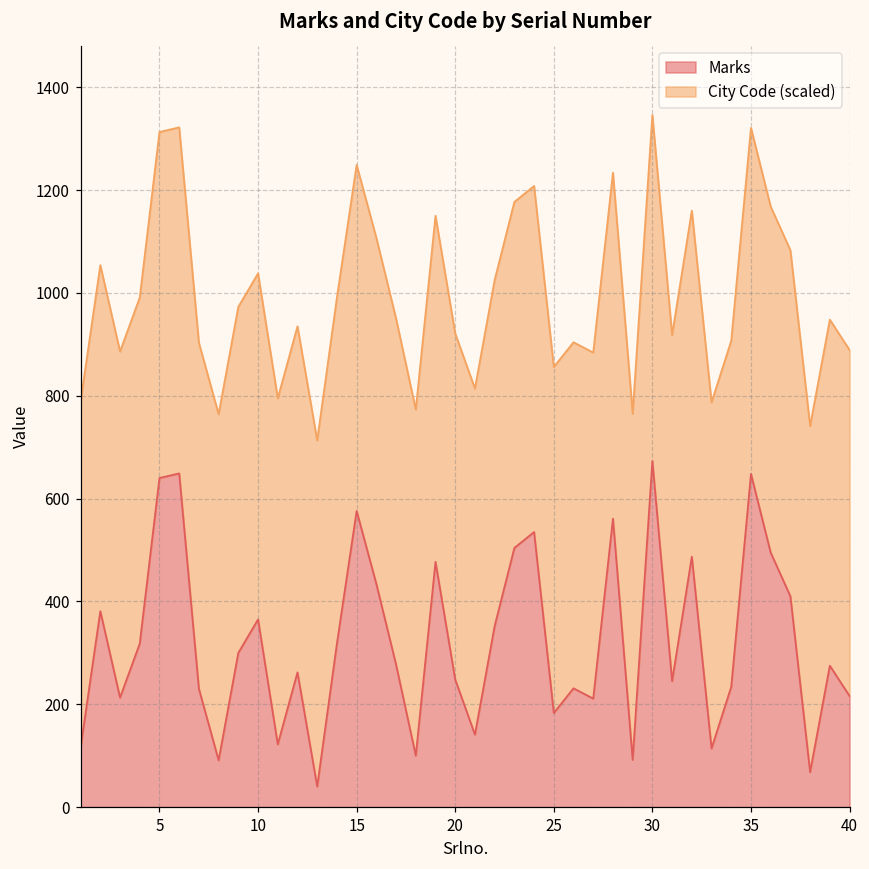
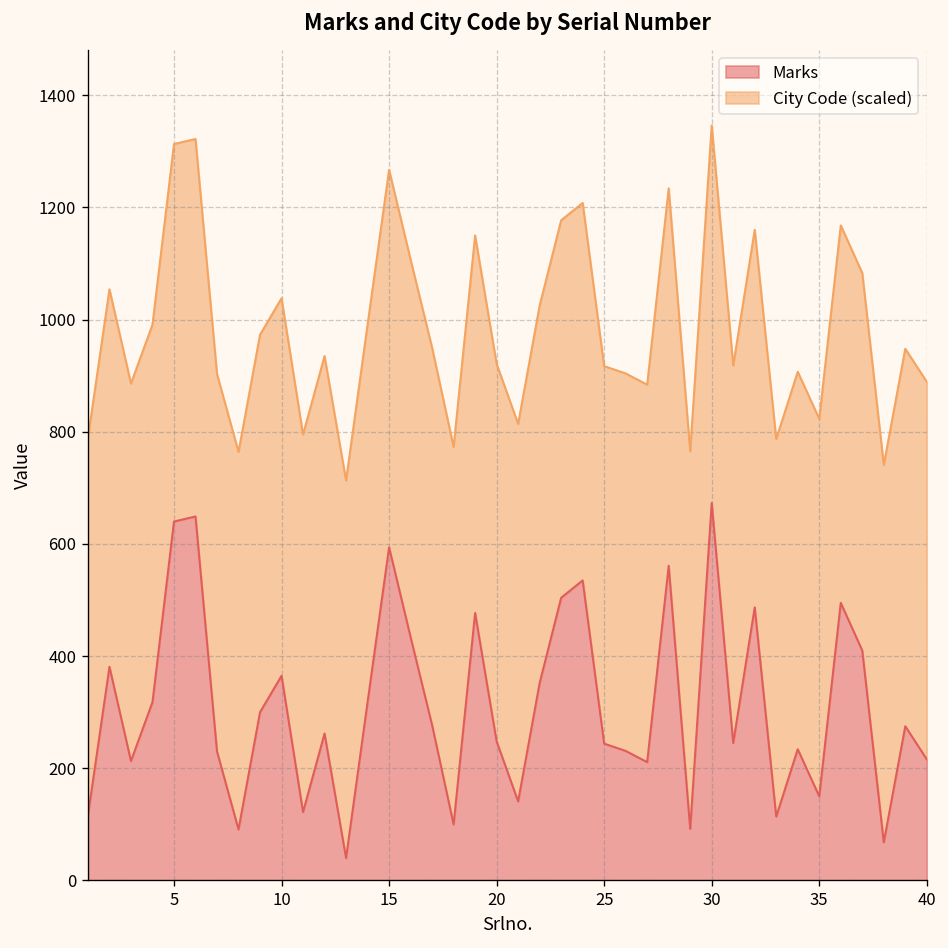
Marks, 15: 580 -> 590
Marks, 25: 180 -> 240
Marks, 35: 650 -> 150
